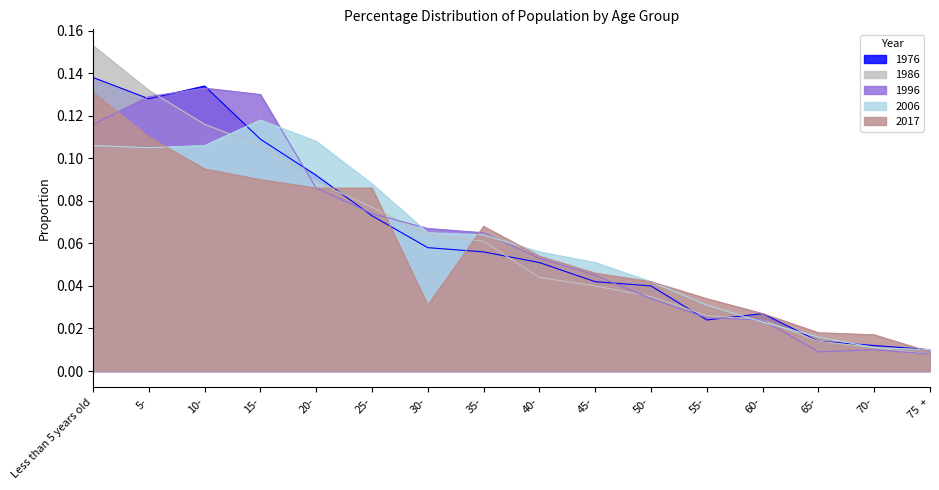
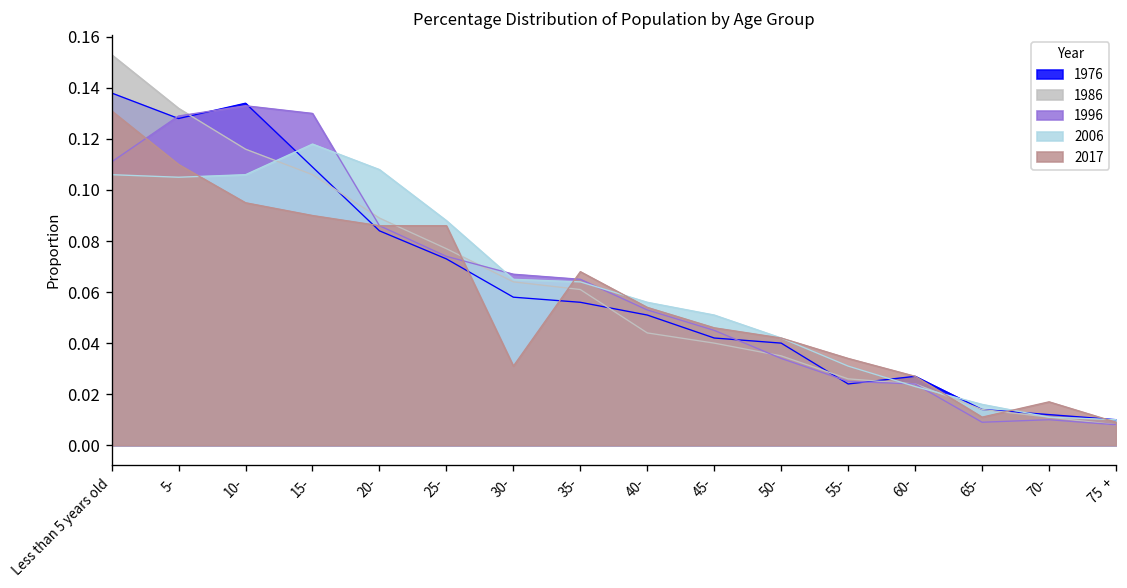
1996, Less than 5 years old: 0.116 -> 0.111
1976, 20-: 0.092 -> 0.084
2017, 65-: 0.018 -> 0.011
